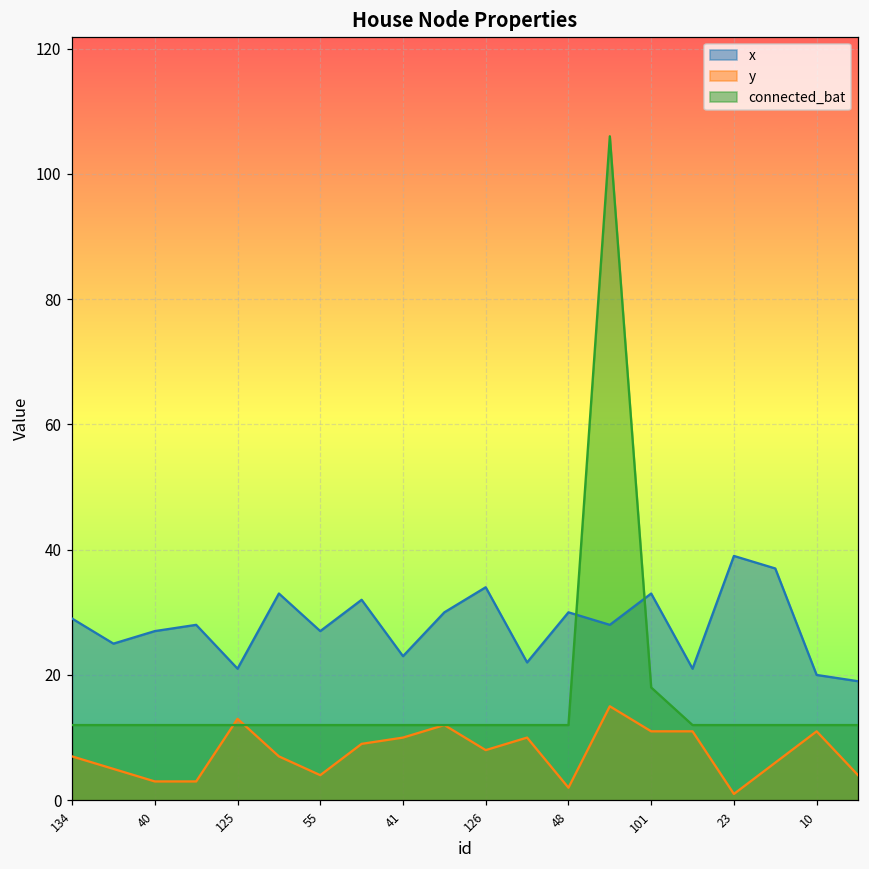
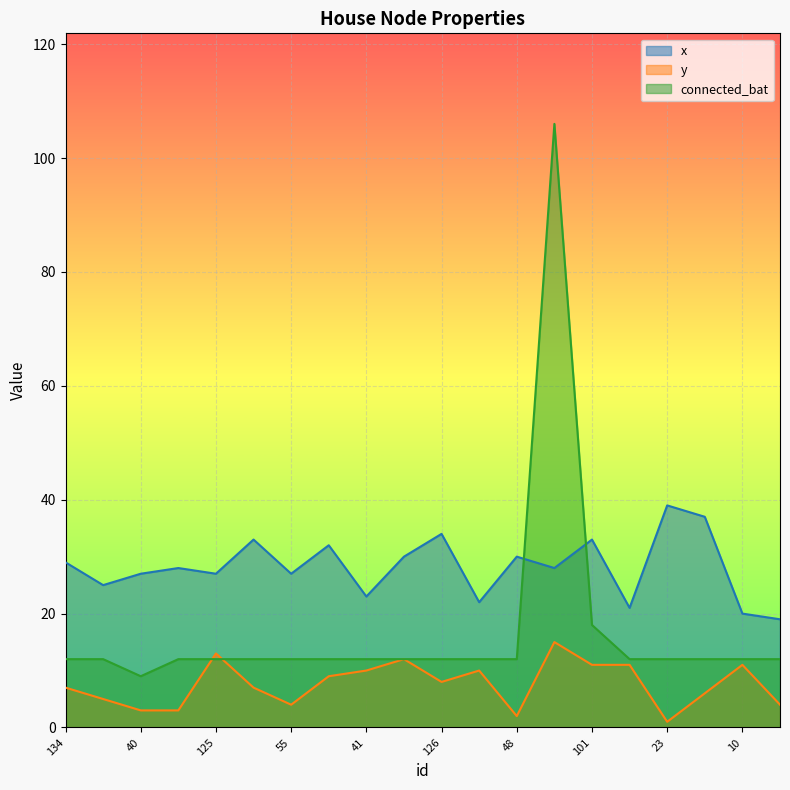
connected_bat, 40: 12 -> 9
x, 125: 21 -> 27
